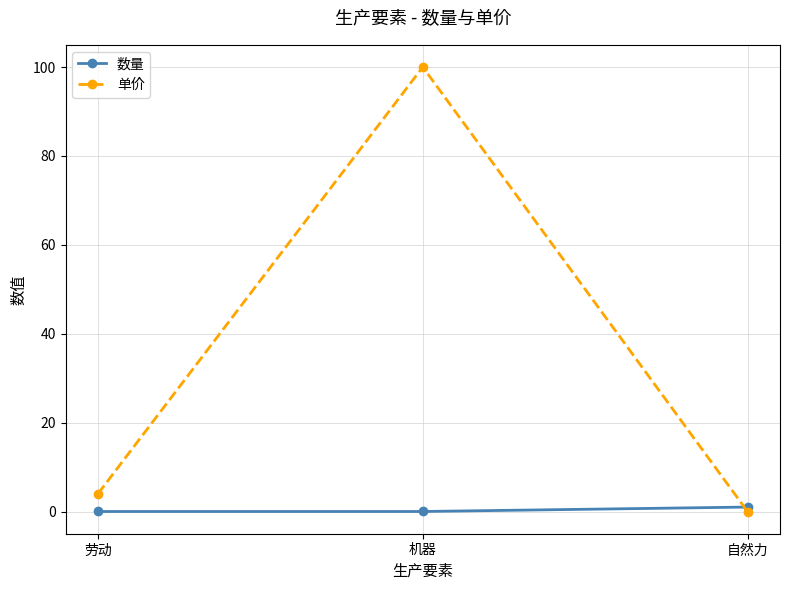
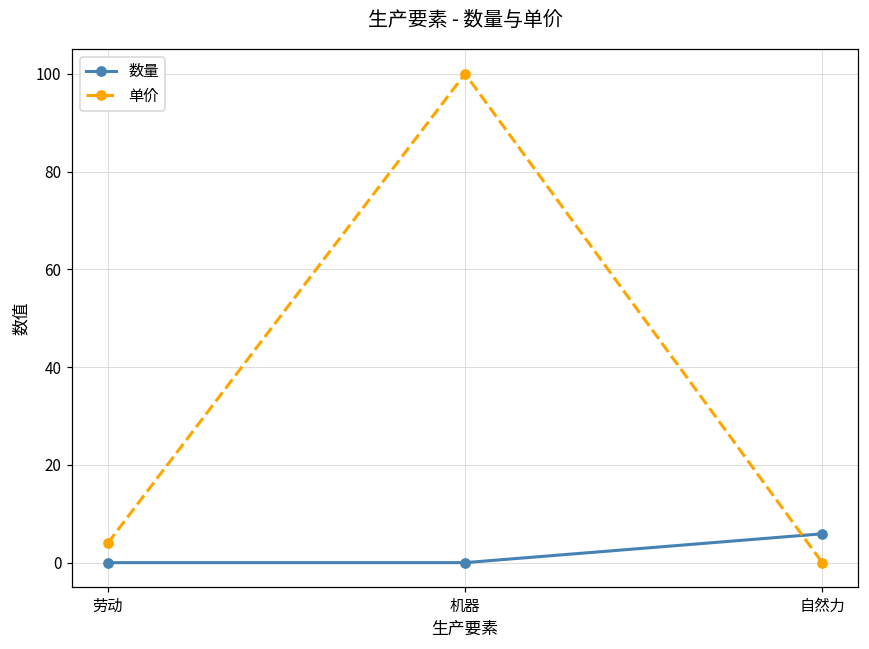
数量, 自然力: 1 -> 6
